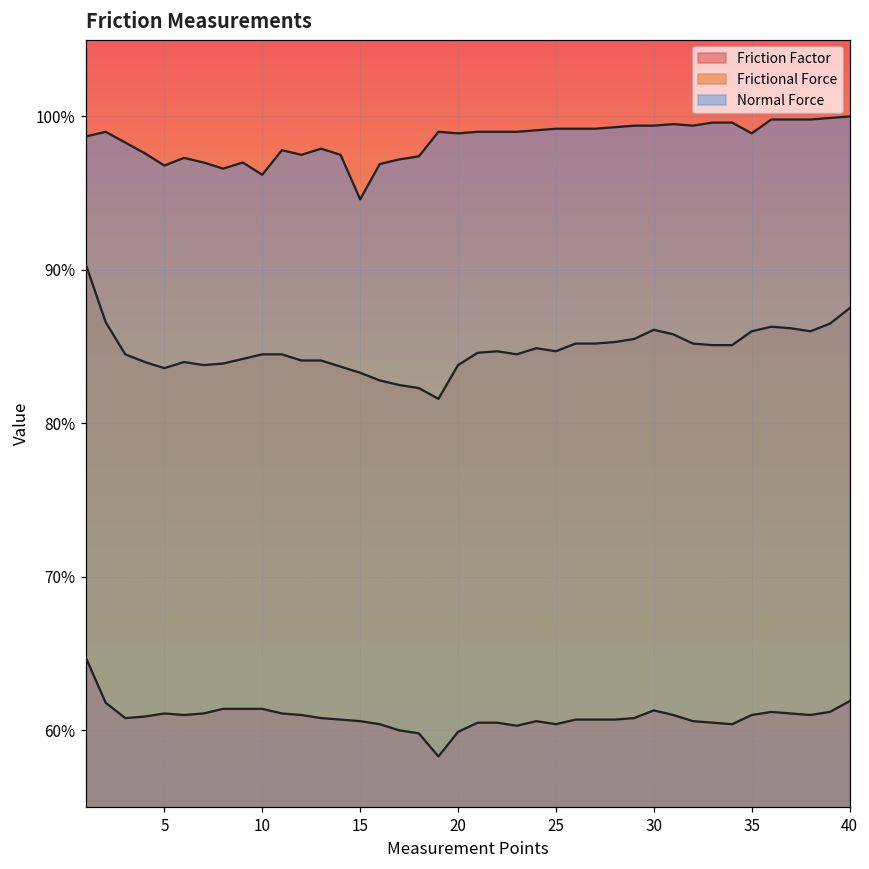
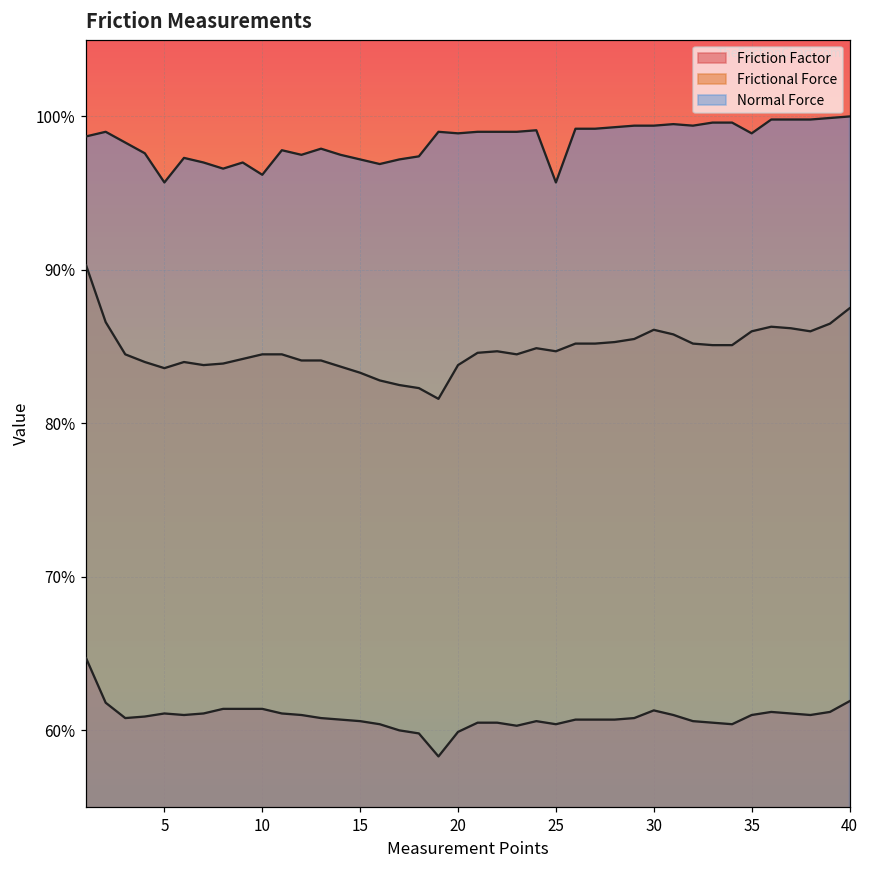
Normal Force, 5: 96.8% -> 95.7%
Normal Force, 15: 94.6% -> 97.2%
Normal Force, 25: 99.2% -> 95.7%
